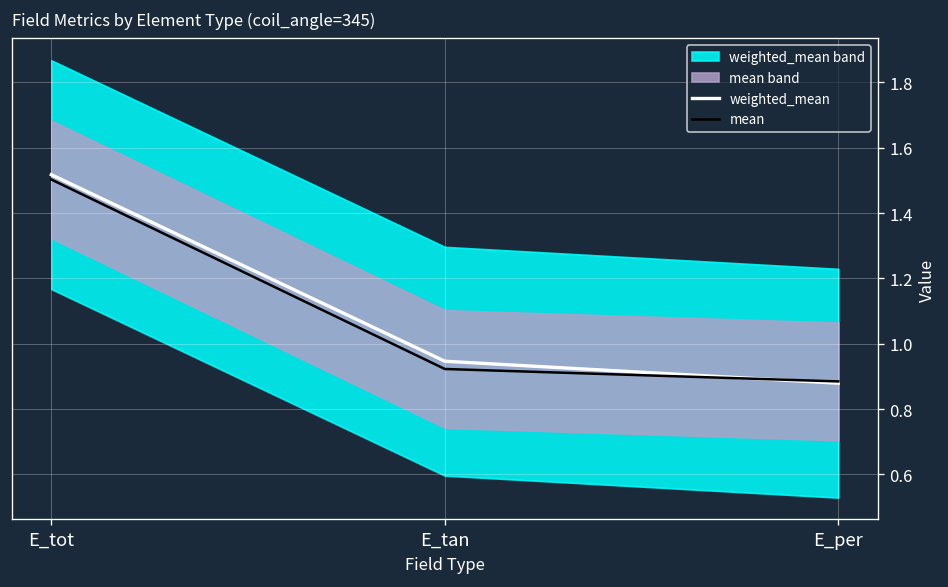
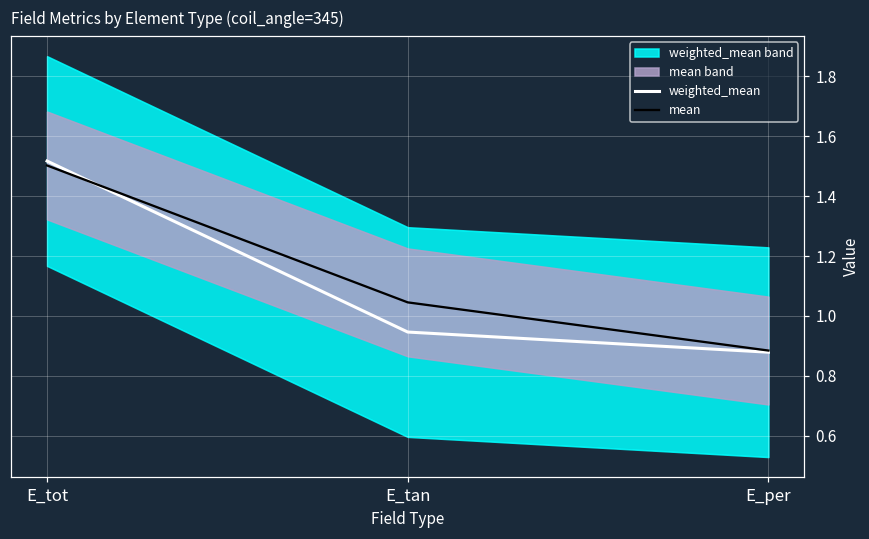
mean, E_tan: 0.92 -> 1.05
